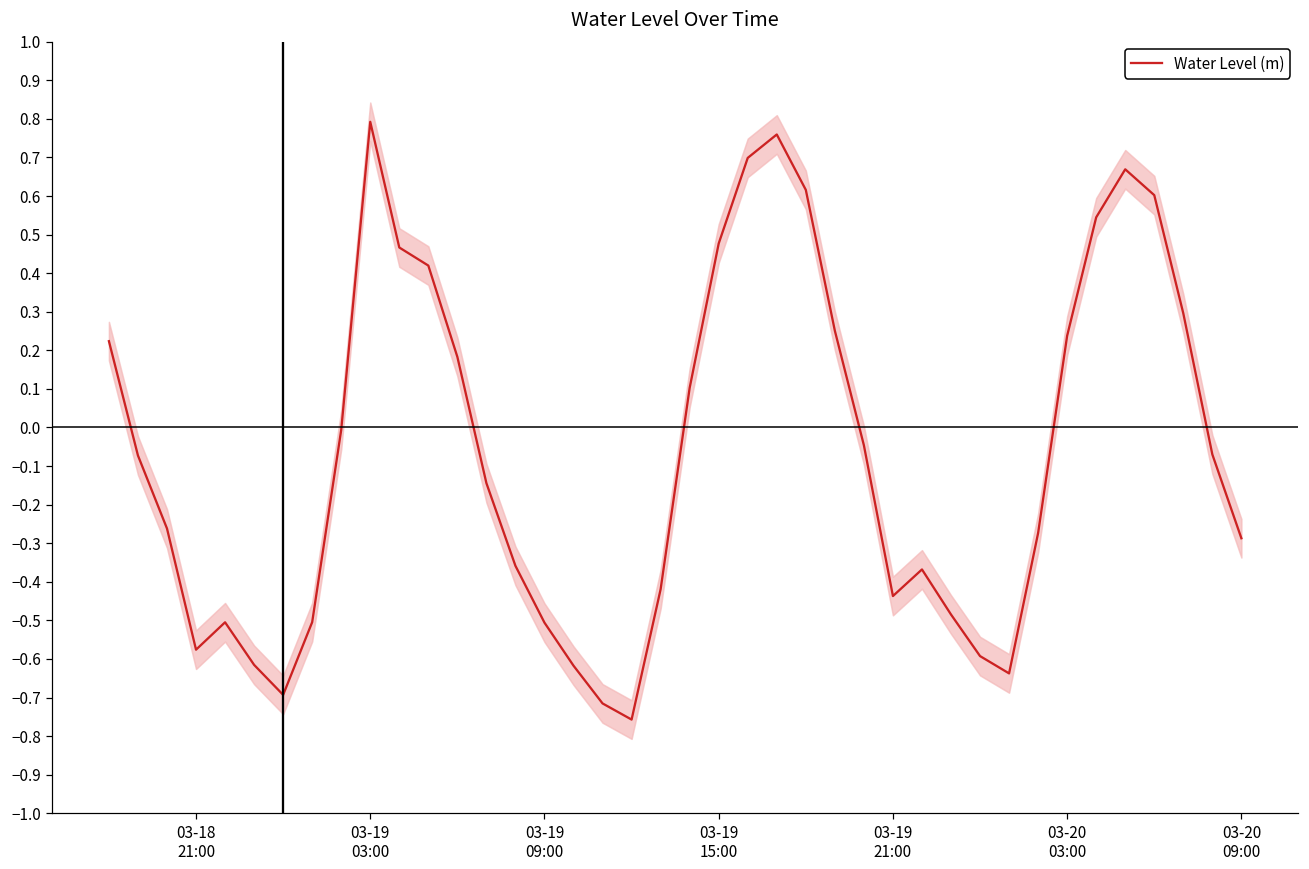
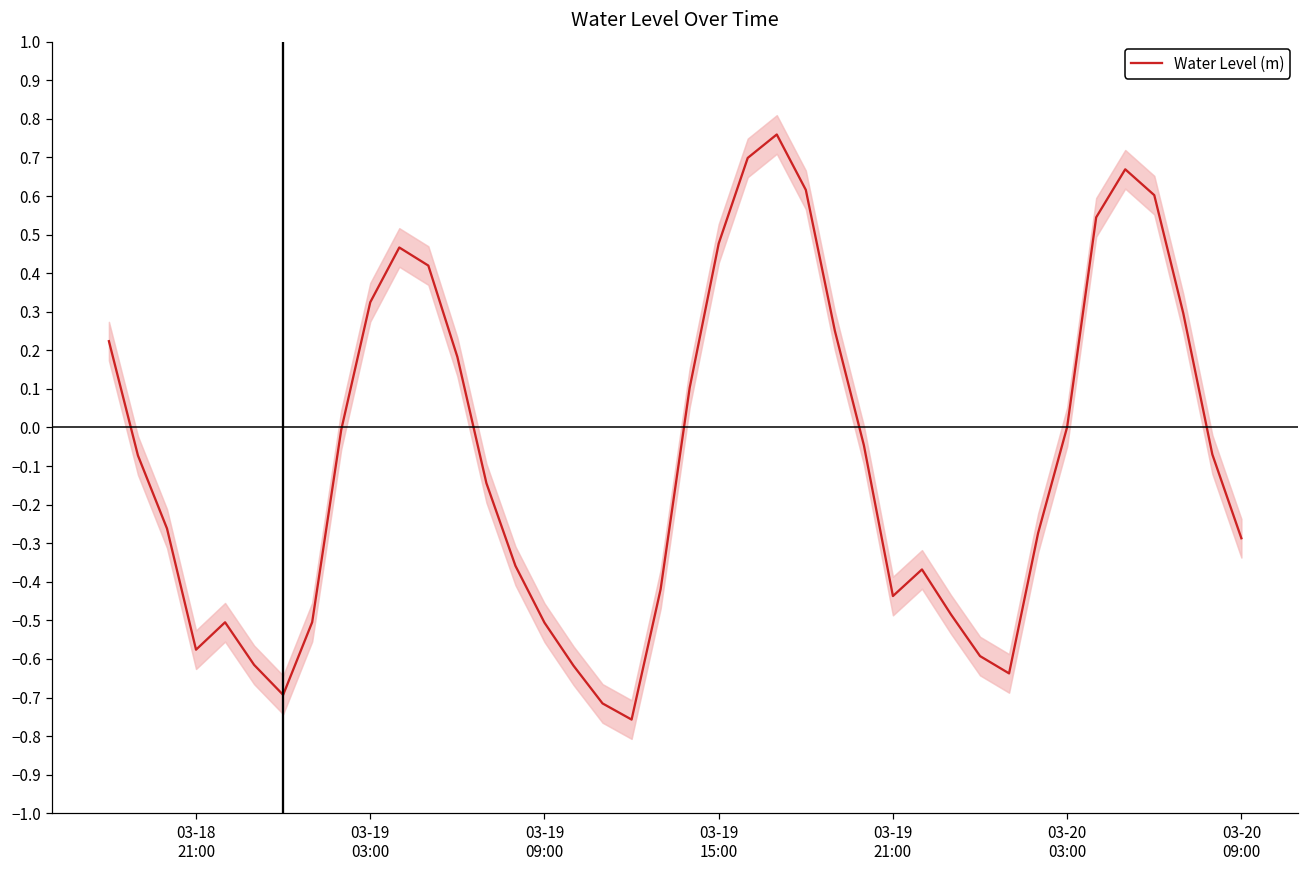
Water Level (m), 03-19 03:00: 0.79 -> 0.32
Water Level (m), 03-20 03:00: 0.24 -> 0.00
